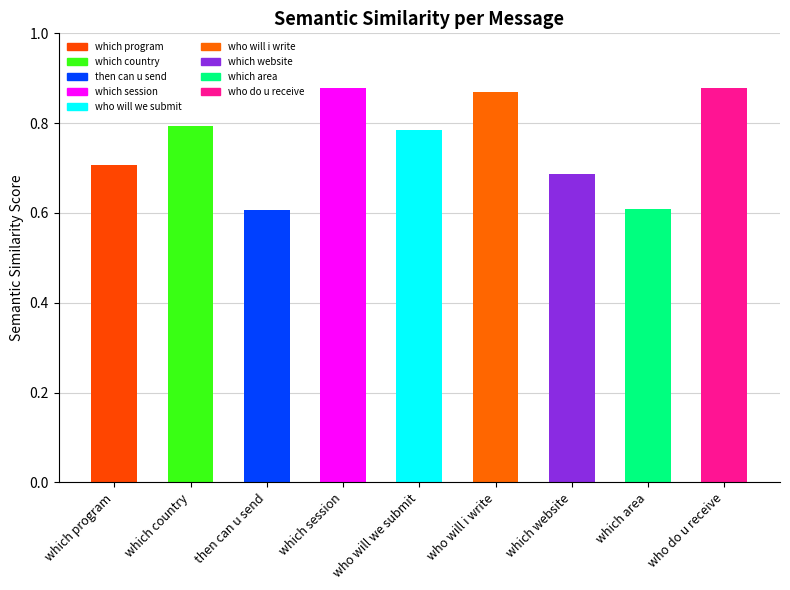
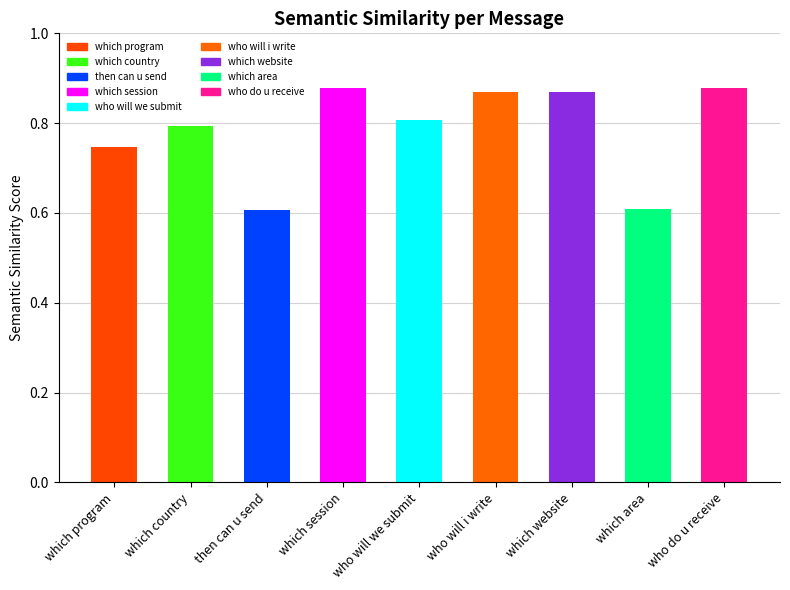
which program: 0.71 -> 0.75
who will we submit: 0.78 -> 0.81
which website: 0.69 -> 0.87
